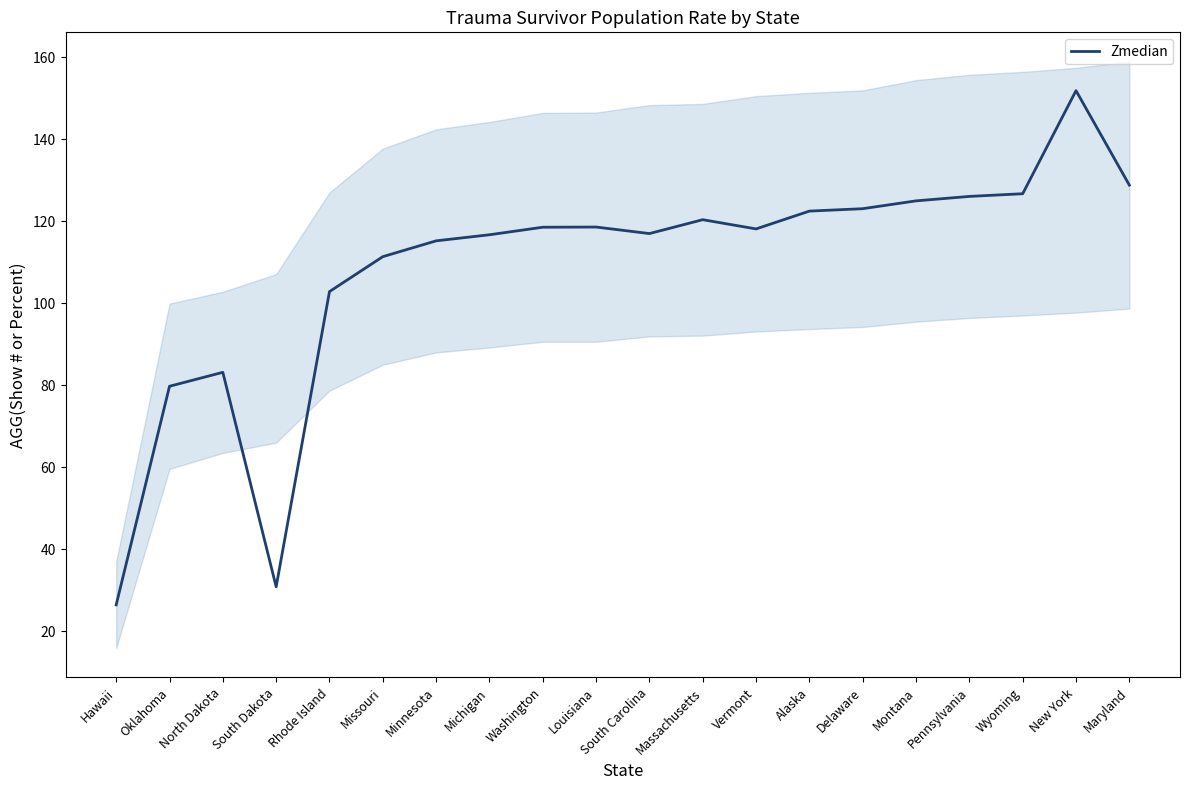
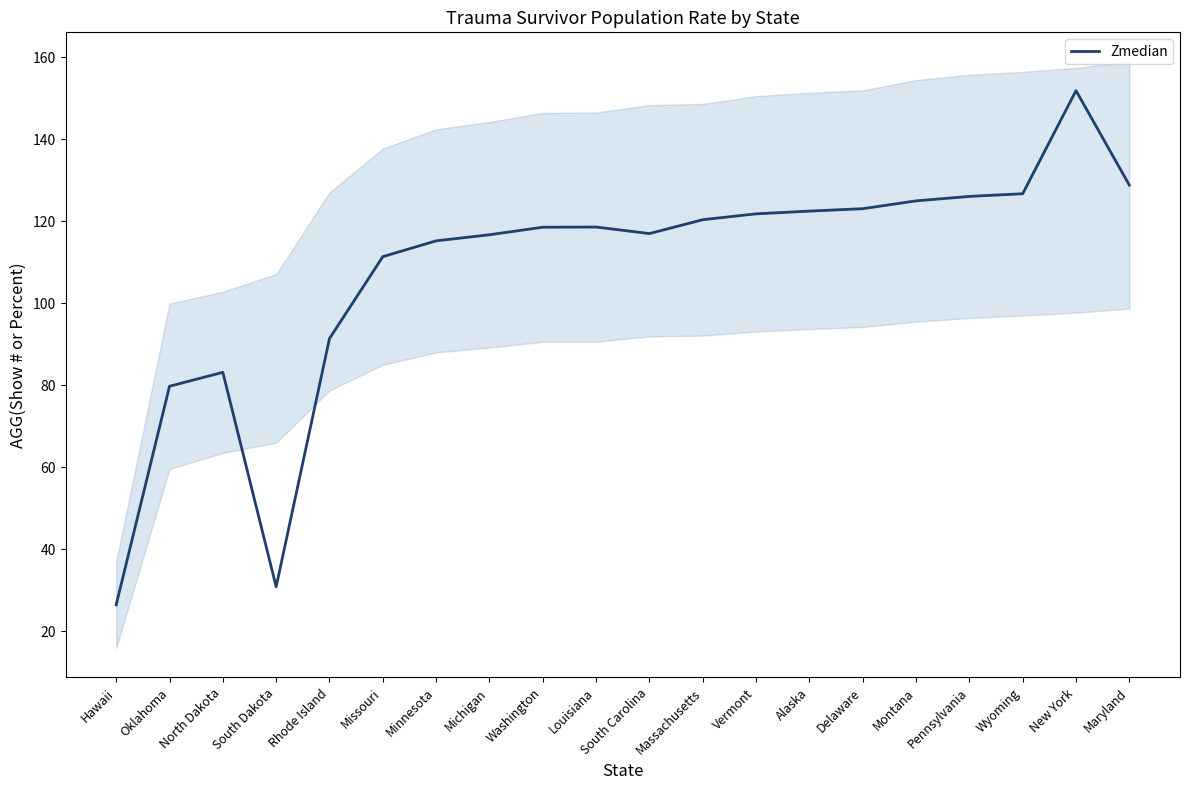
Zmedian, Rhode Island: 103 -> 91
Zmedian, Vermont: 118 -> 122
